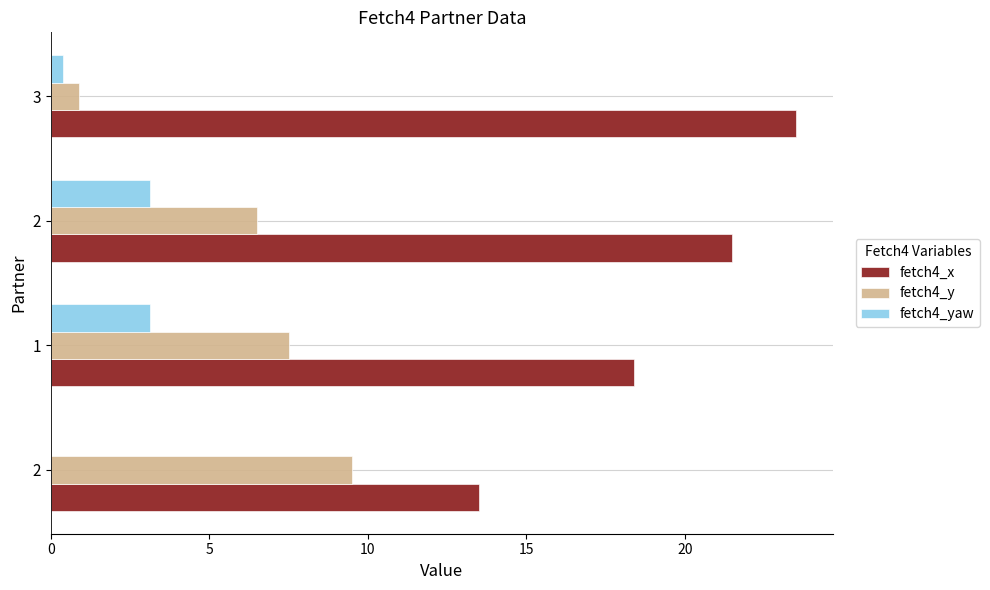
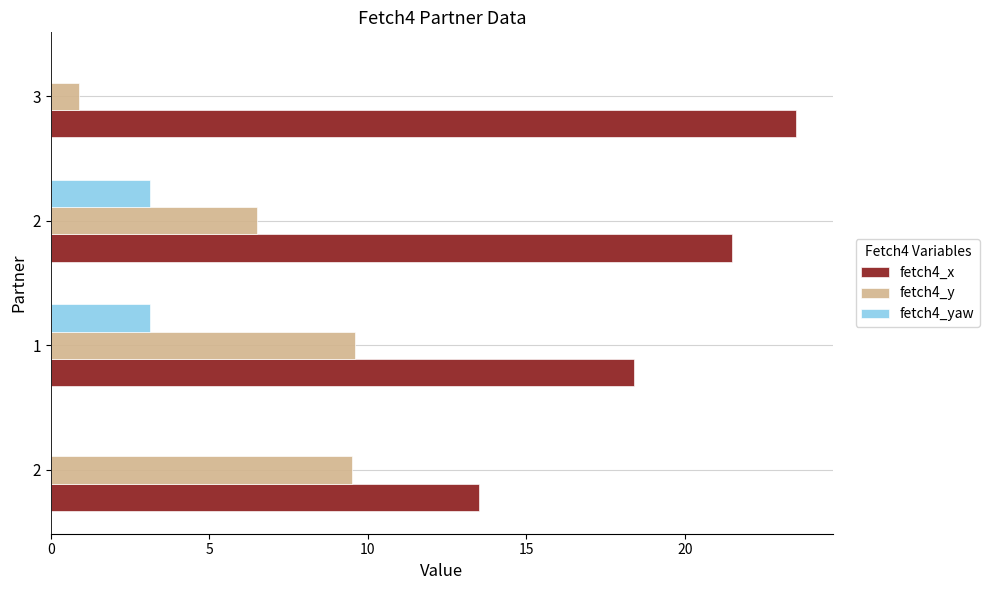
fetch4_yaw, 3: 0.4 -> 0.0
fetch4_y, 1: 7.5 -> 9.6
